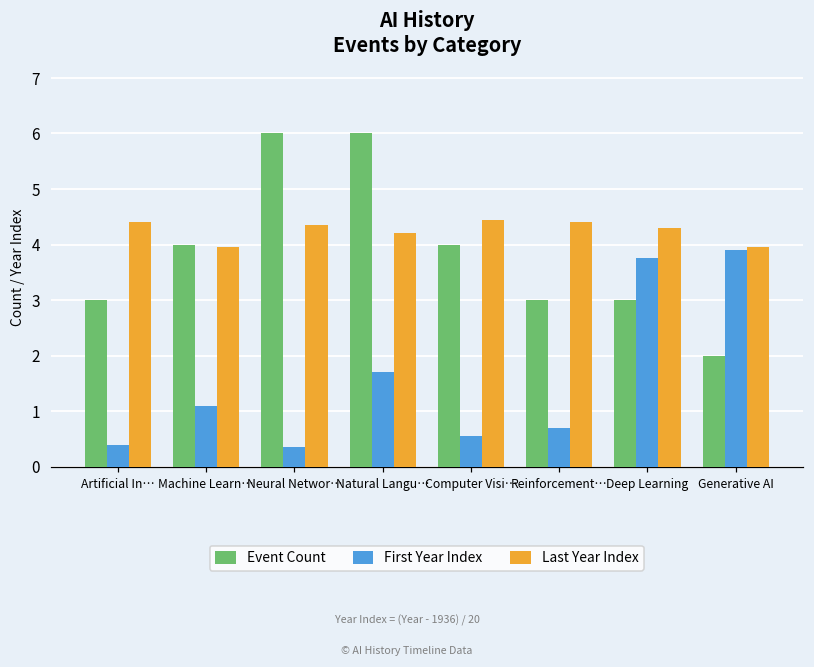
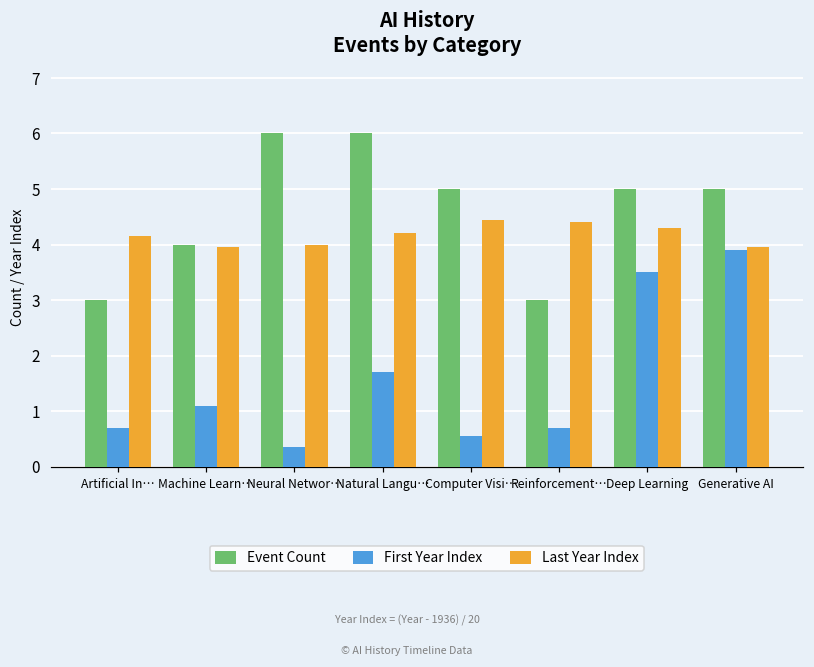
First Year Index, Artificial In…: 0.4 -> 0.7
Last Year Index, Artificial In…: 4.4 -> 4.2
Last Year Index, Neural Networ…: 4.4 -> 4.0
Event Count, Computer Visi…: 4 -> 5
Event Count, Deep Learning: 3 -> 5
First Year Index, Deep Learning: 3.8 -> 3.5
Event Count, Generative AI: 2 -> 5
